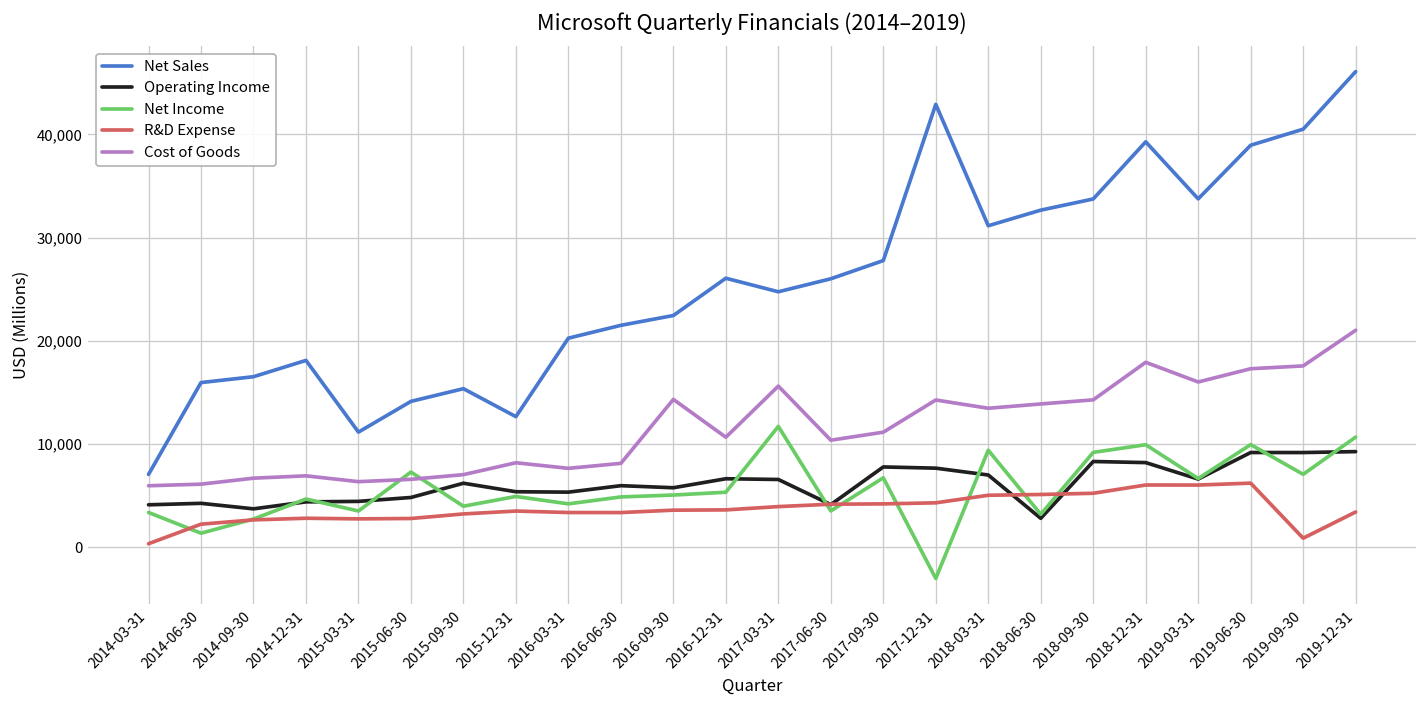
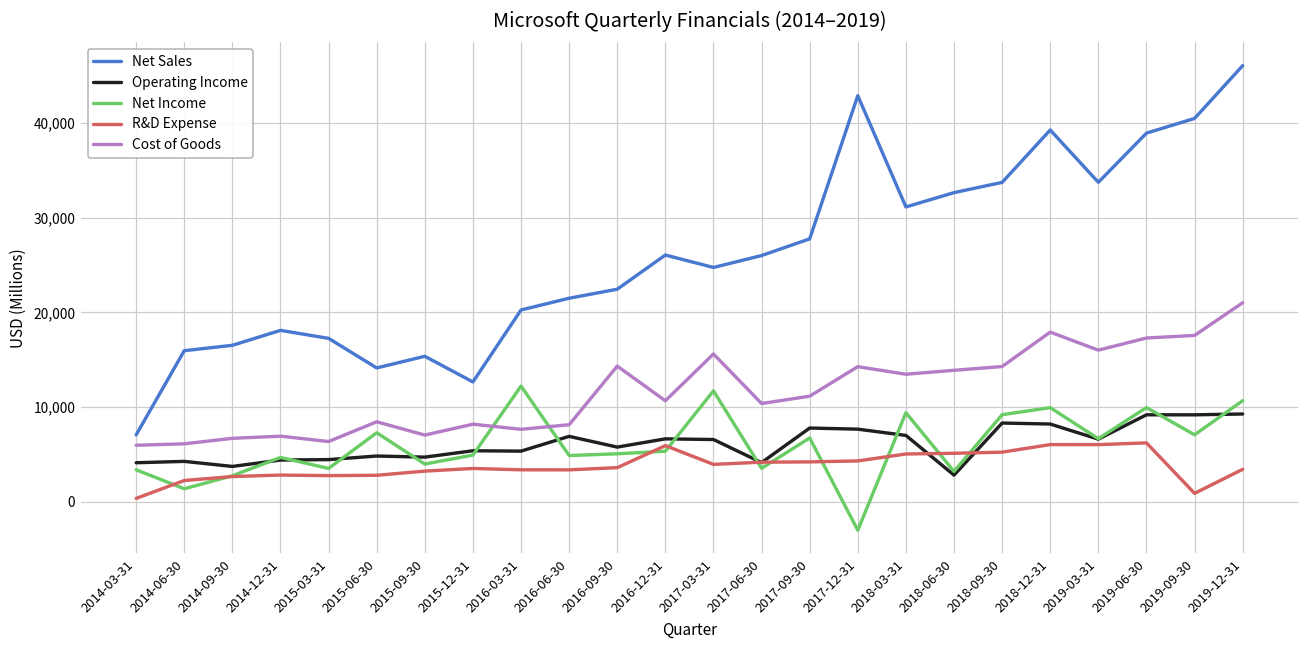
Net Sales, 2015-03-31: 11,000 -> 17,000
Cost of Goods, 2015-06-30: 7,000 -> 8,000
Operating Income, 2015-09-30: 6,000 -> 5,000
Net Income, 2016-03-31: 4,000 -> 12,000
Operating Income, 2016-06-30: 6,000 -> 7,000
R&D Expense, 2016-12-31: 4,000 -> 6,000
